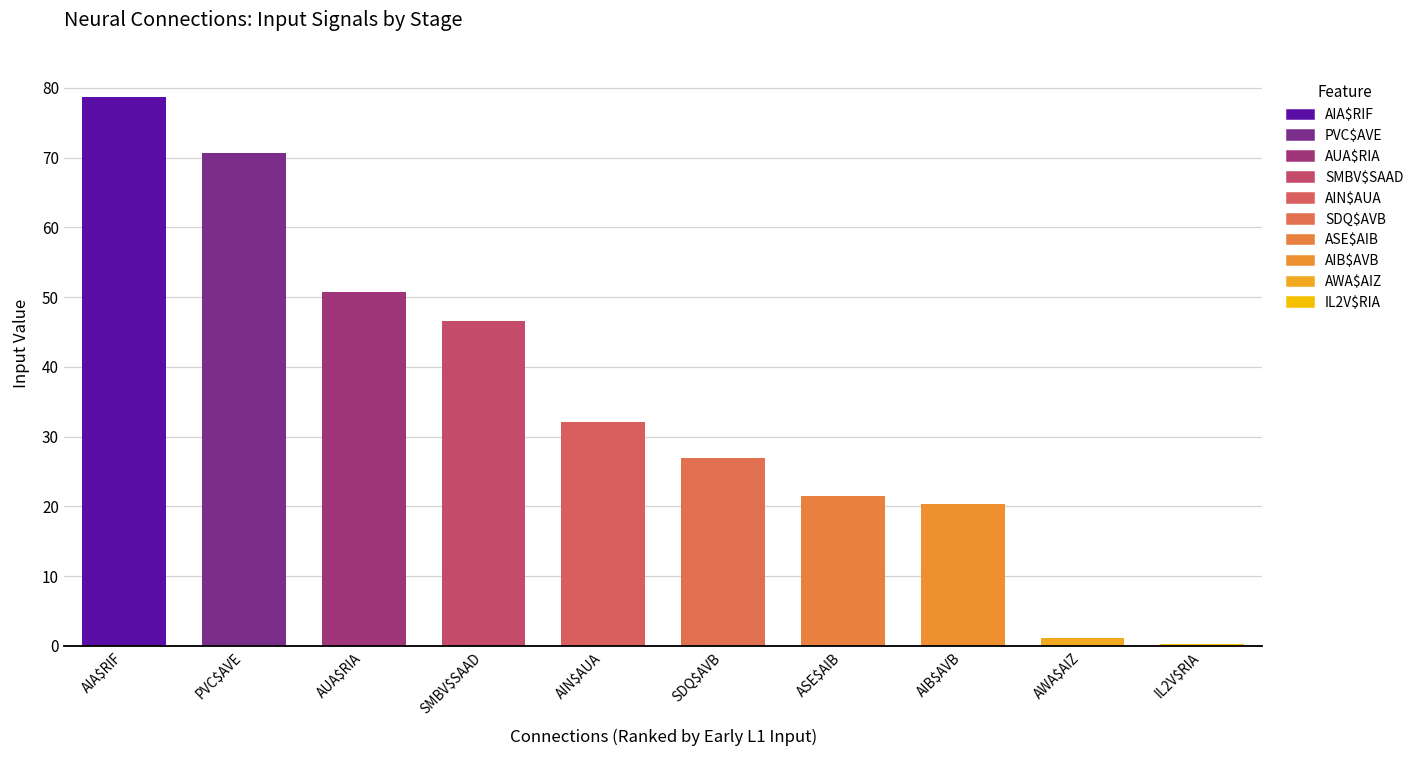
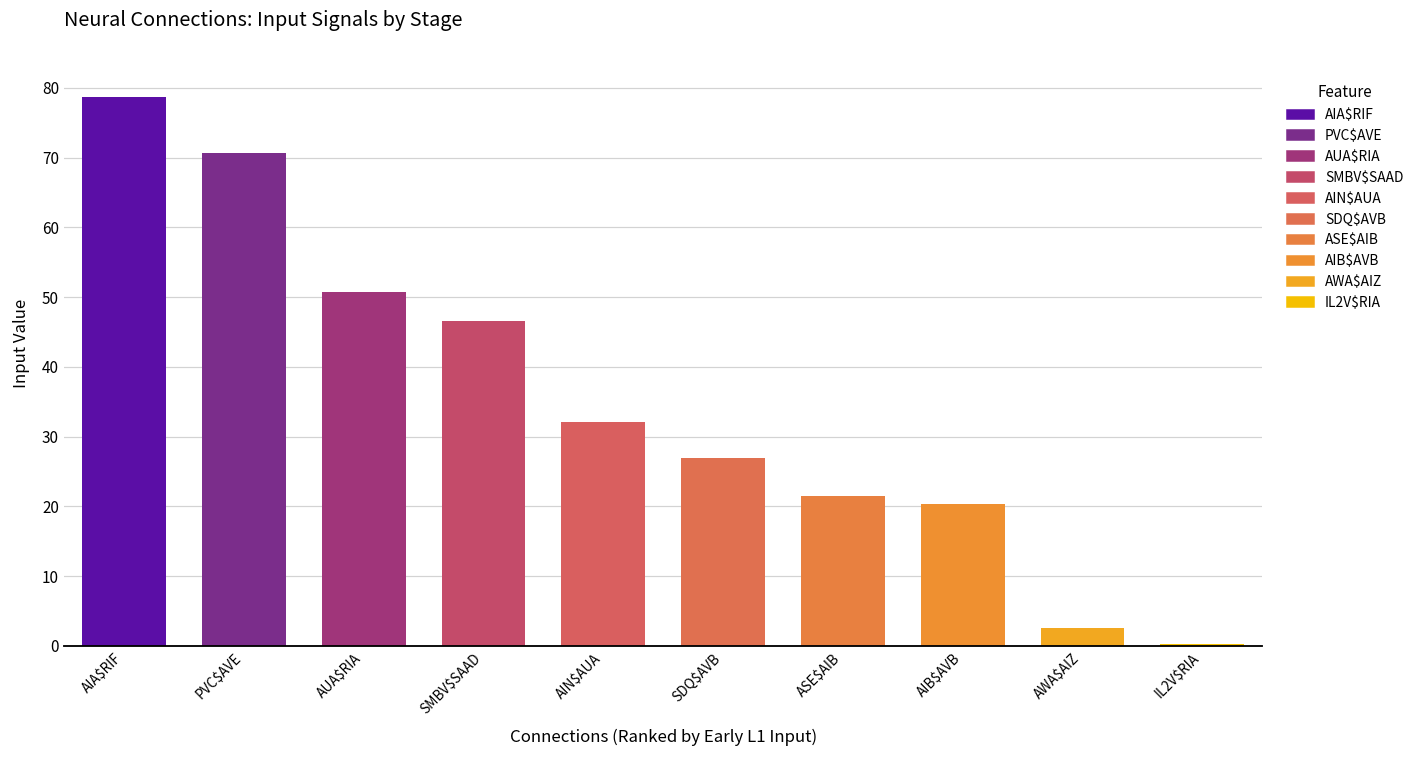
AWA$AIZ: 1 -> 3
